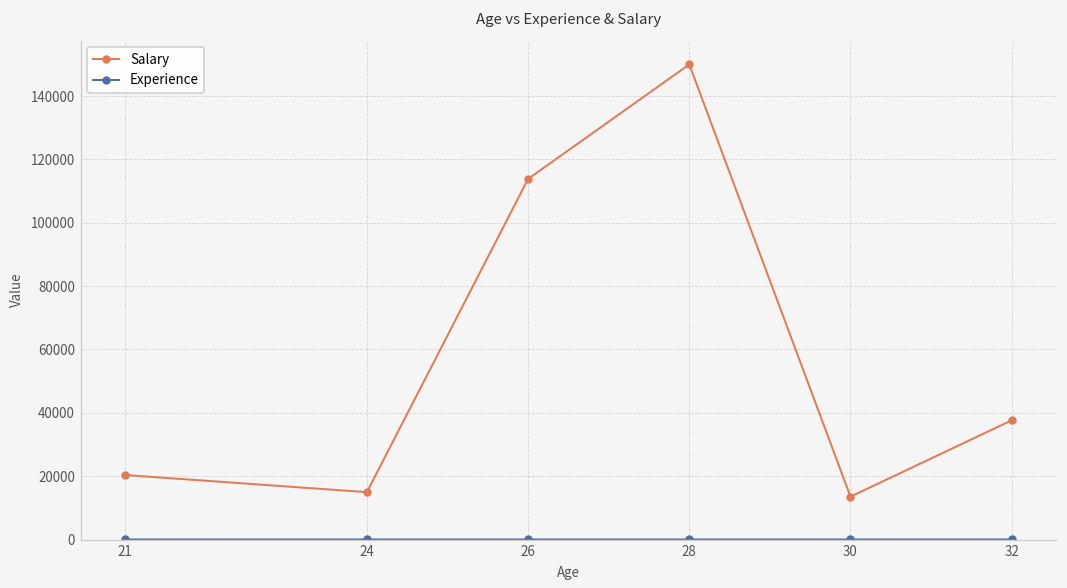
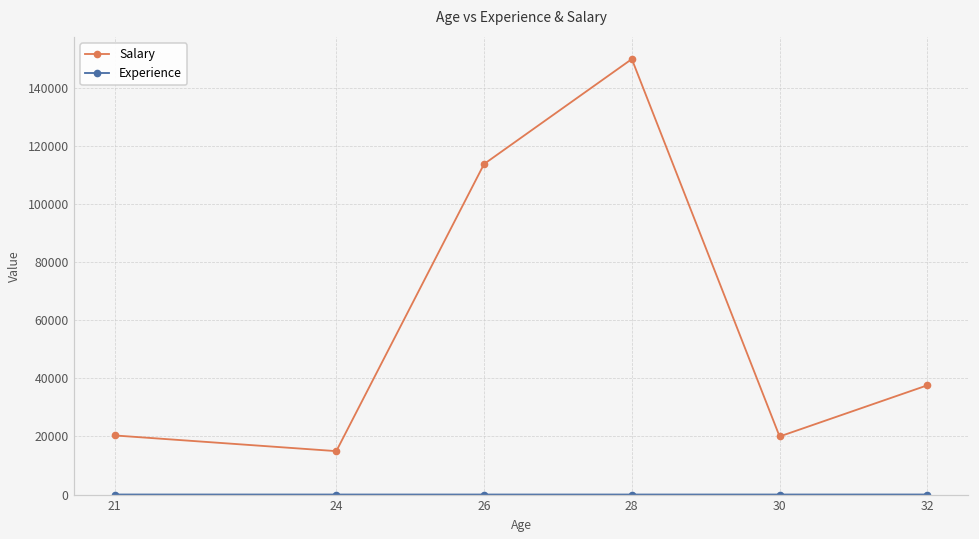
Salary, 30: 14000 -> 20000
